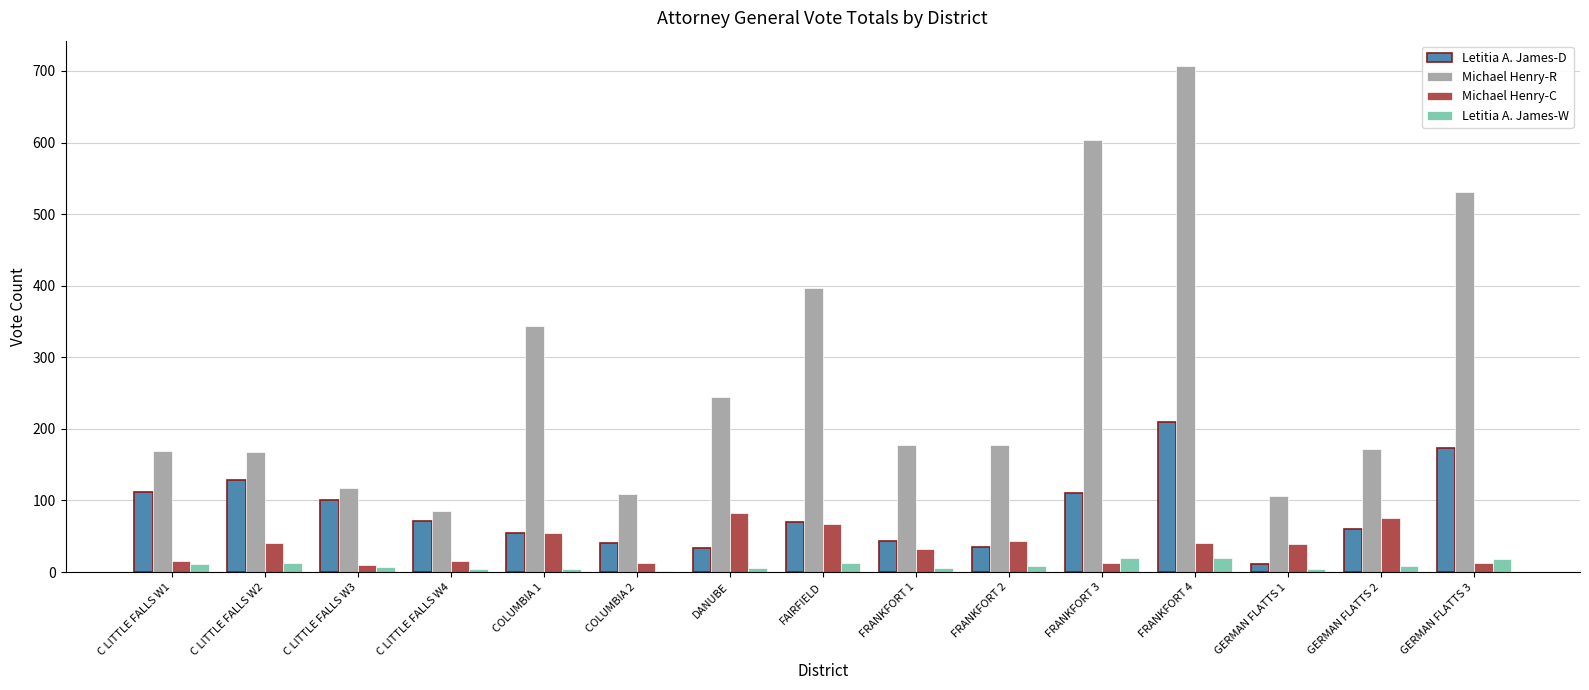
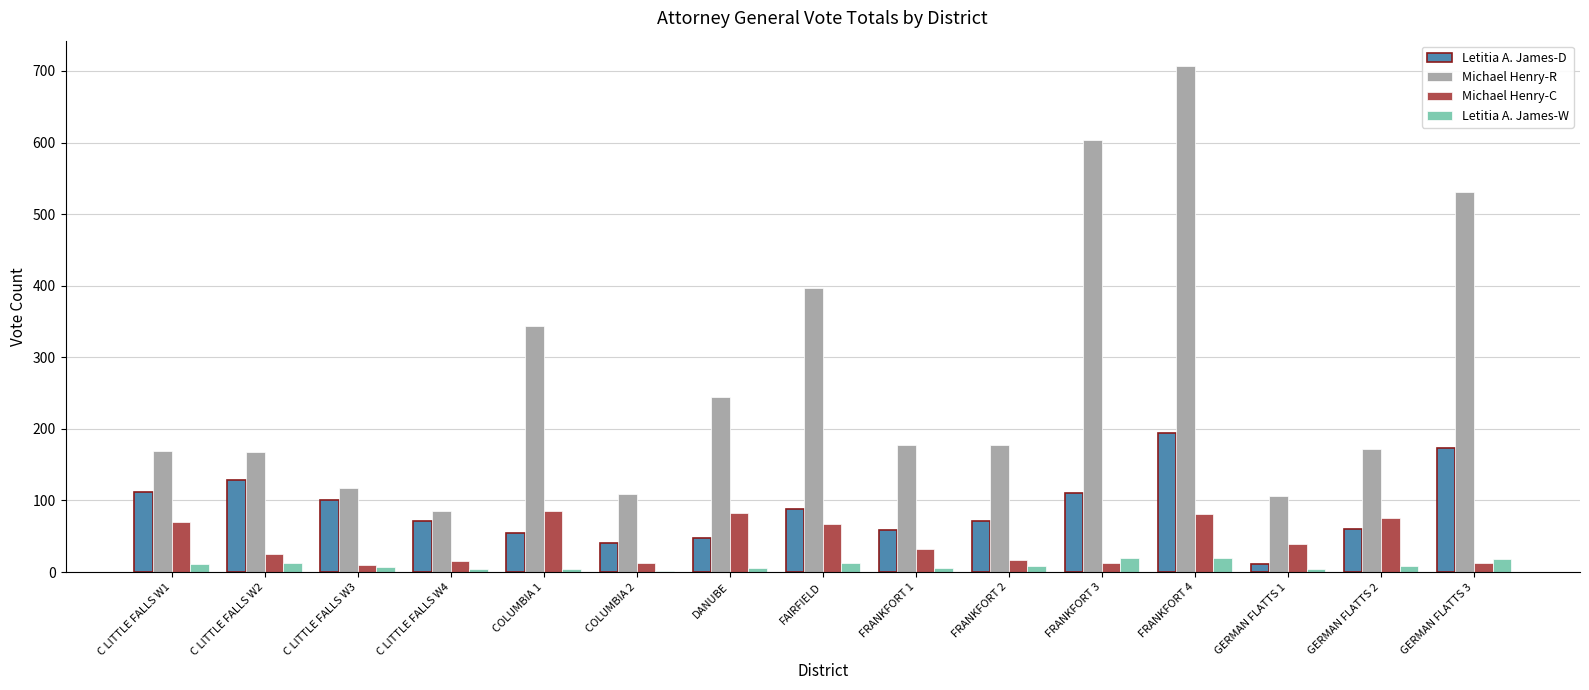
Michael Henry-C, C LITTLE FALLS W1: 20 -> 70
Michael Henry-C, C LITTLE FALLS W2: 40 -> 30
Michael Henry-C, COLUMBIA 1: 50 -> 90
Letitia A. James-D, DANUBE: 30 -> 50
Letitia A. James-D, FAIRFIELD: 70 -> 90
Letitia A. James-D, FRANKFORT 1: 40 -> 60
Letitia A. James-D, FRANKFORT 2: 40 -> 70
Michael Henry-C, FRANKFORT 2: 40 -> 20
Letitia A. James-D, FRANKFORT 4: 210 -> 190
Michael Henry-C, FRANKFORT 4: 40 -> 80
